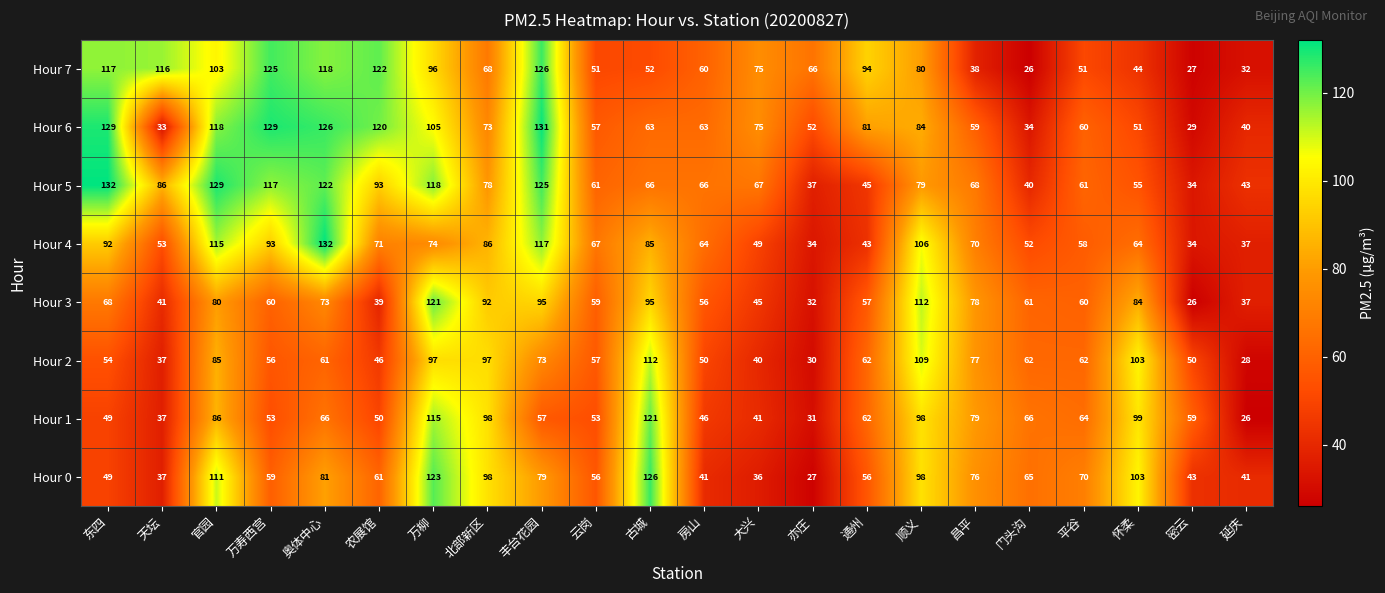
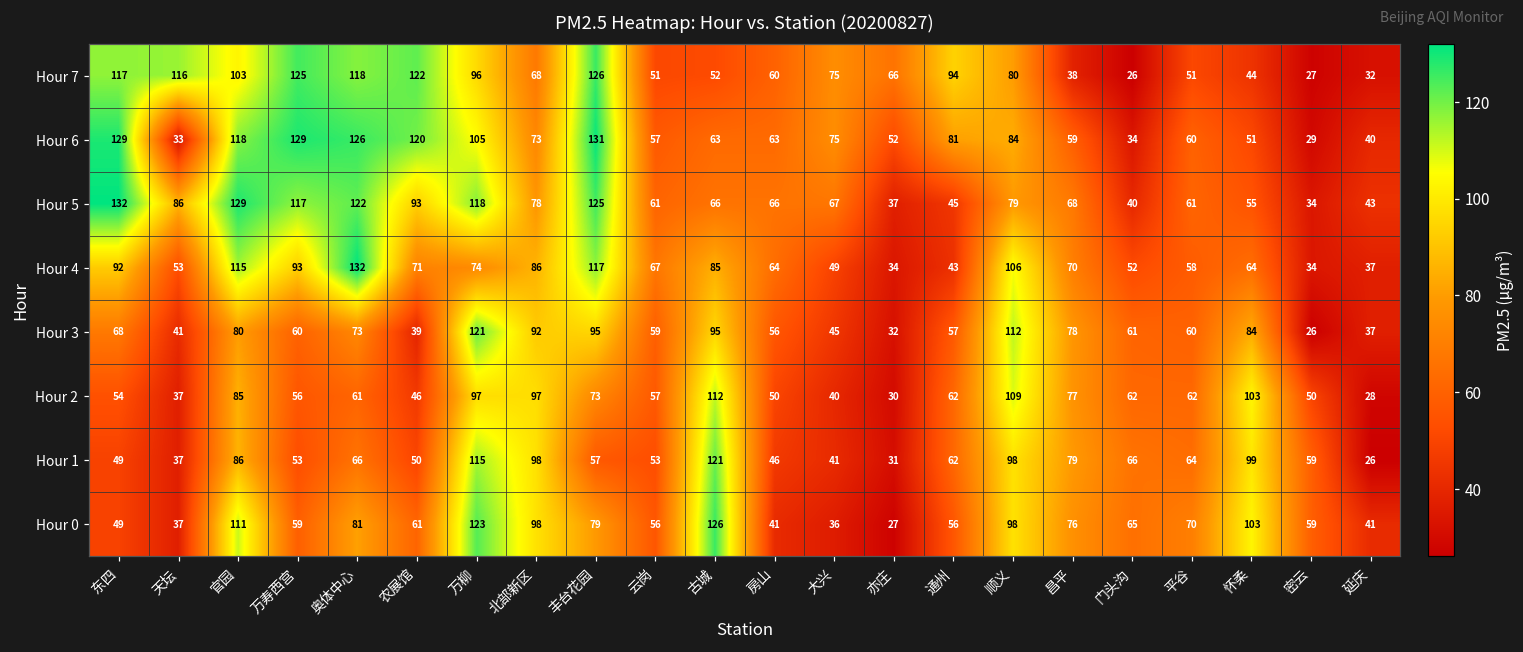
Hour 0, 密云: 43 -> 59
